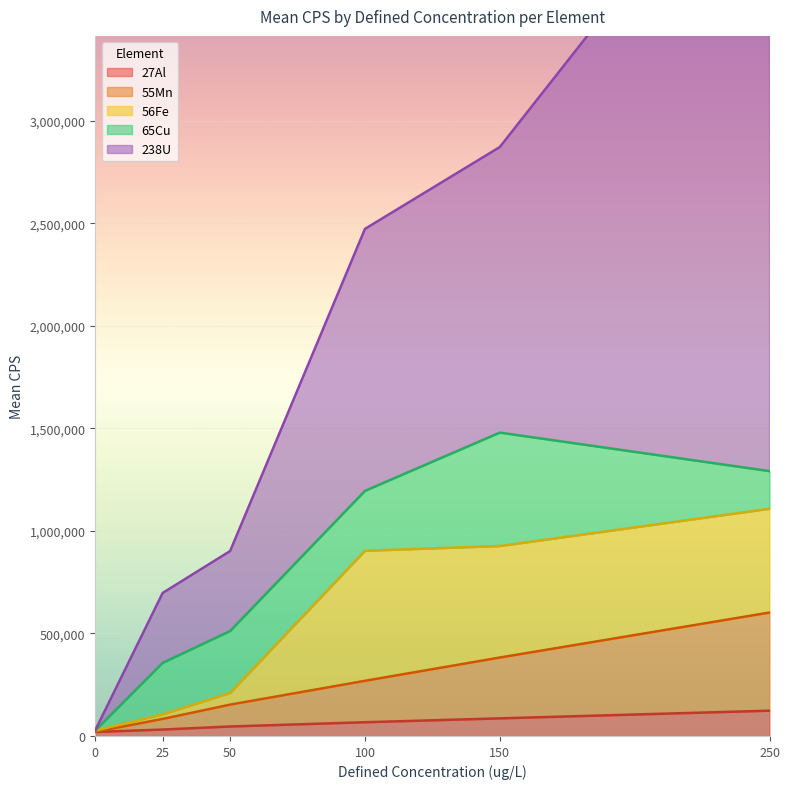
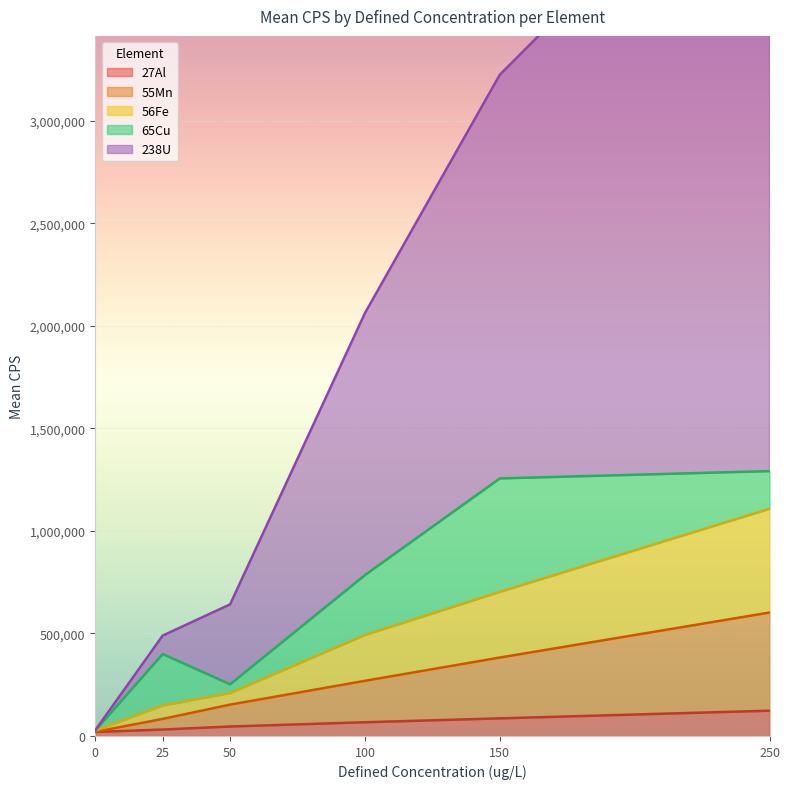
56Fe, 25: 20,000 -> 70,000
238U, 25: 340,000 -> 90,000
65Cu, 50: 300,000 -> 40,000
56Fe, 100: 630,000 -> 220,000
56Fe, 150: 540,000 -> 320,000
238U, 150: 1,390,000 -> 1,970,000
